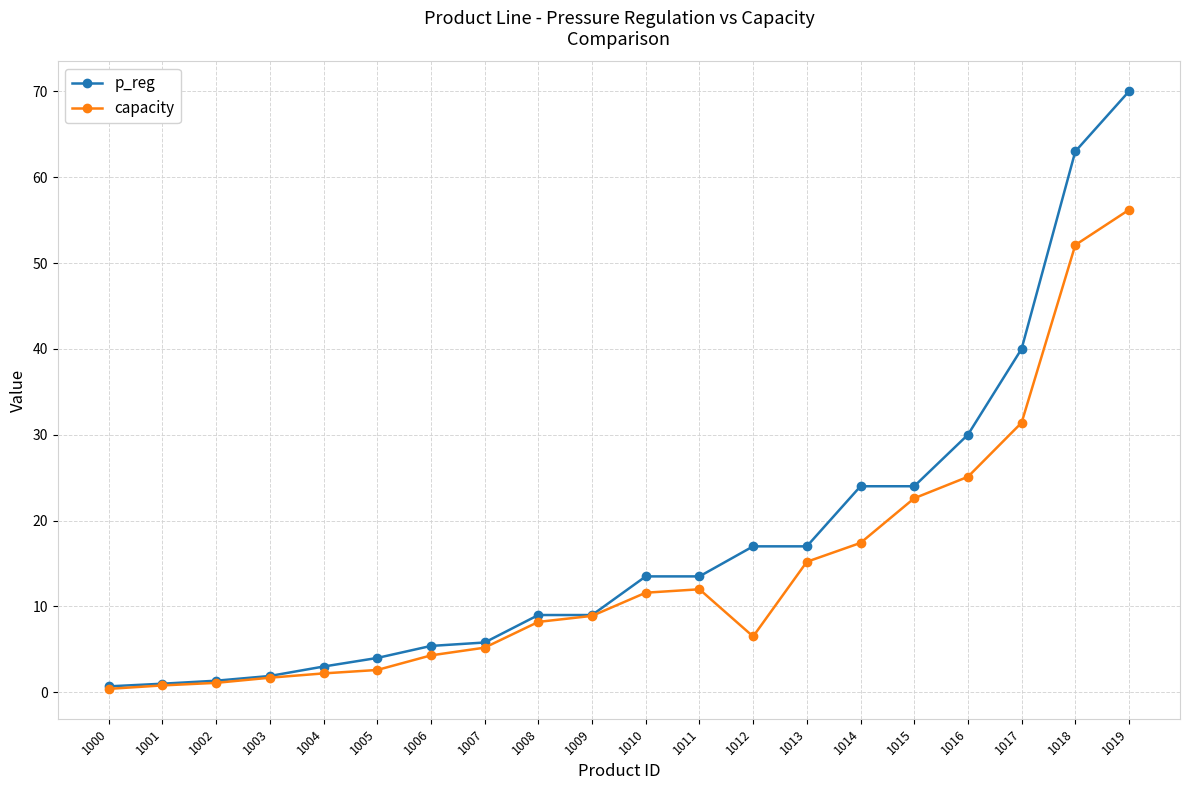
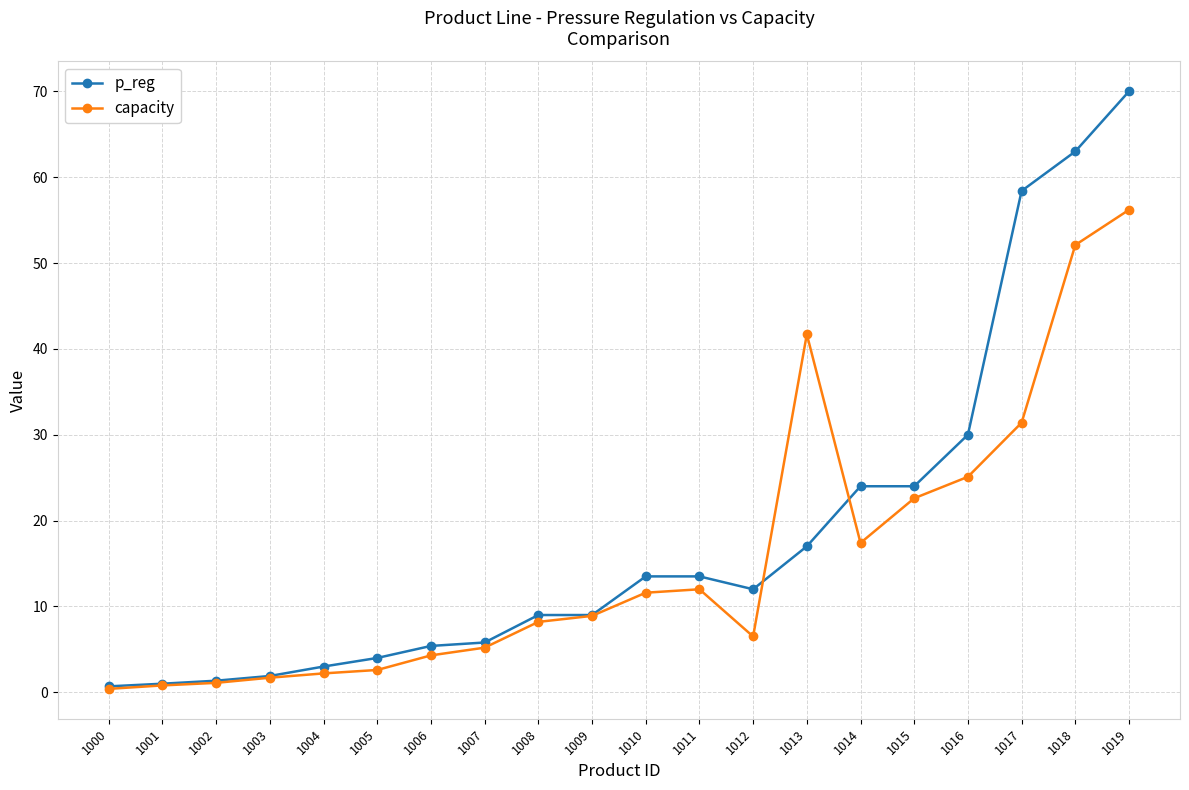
p_reg, 1012: 17 -> 12
capacity, 1013: 15 -> 42
p_reg, 1017: 40 -> 58
